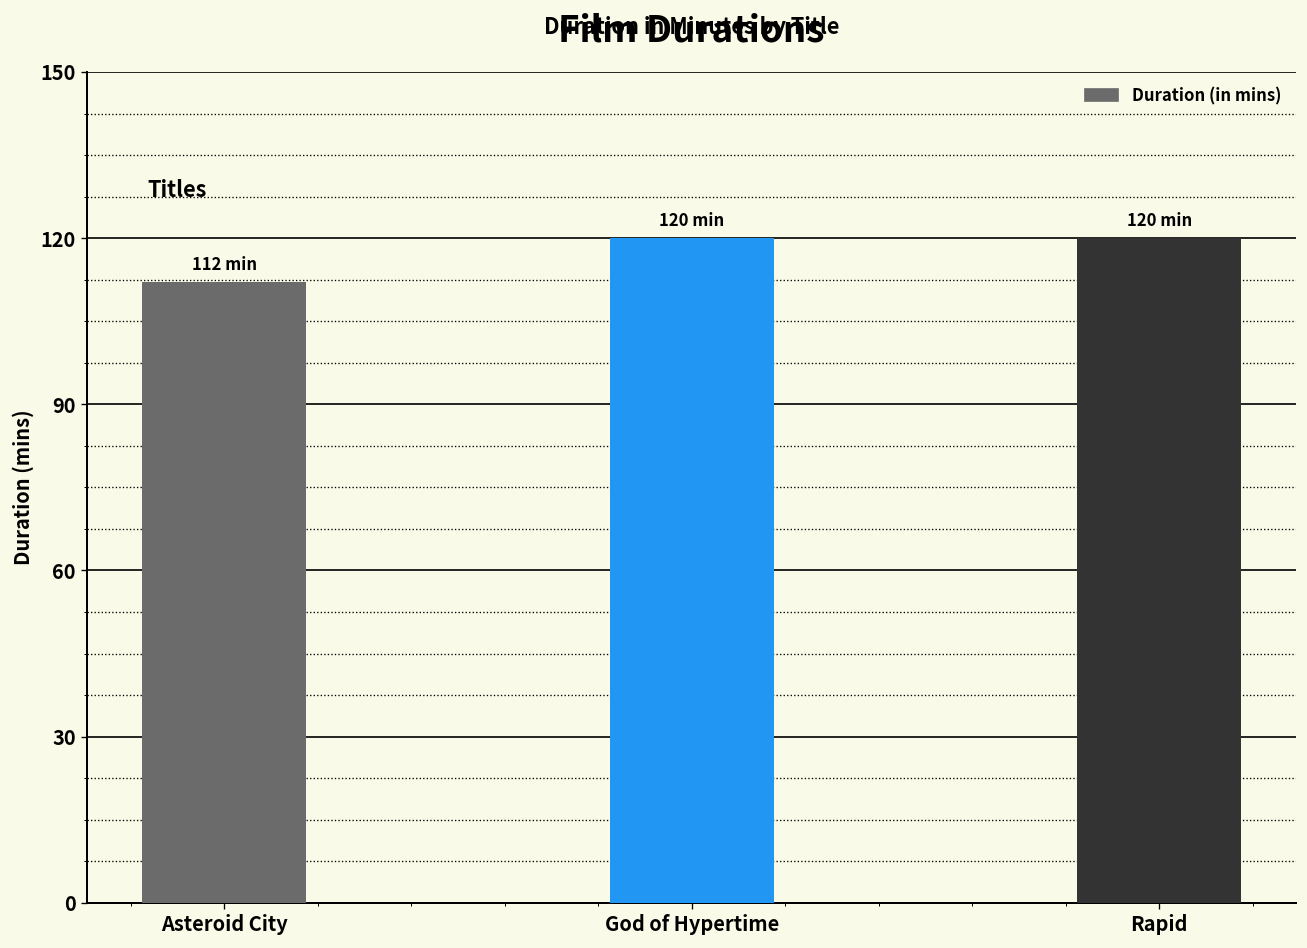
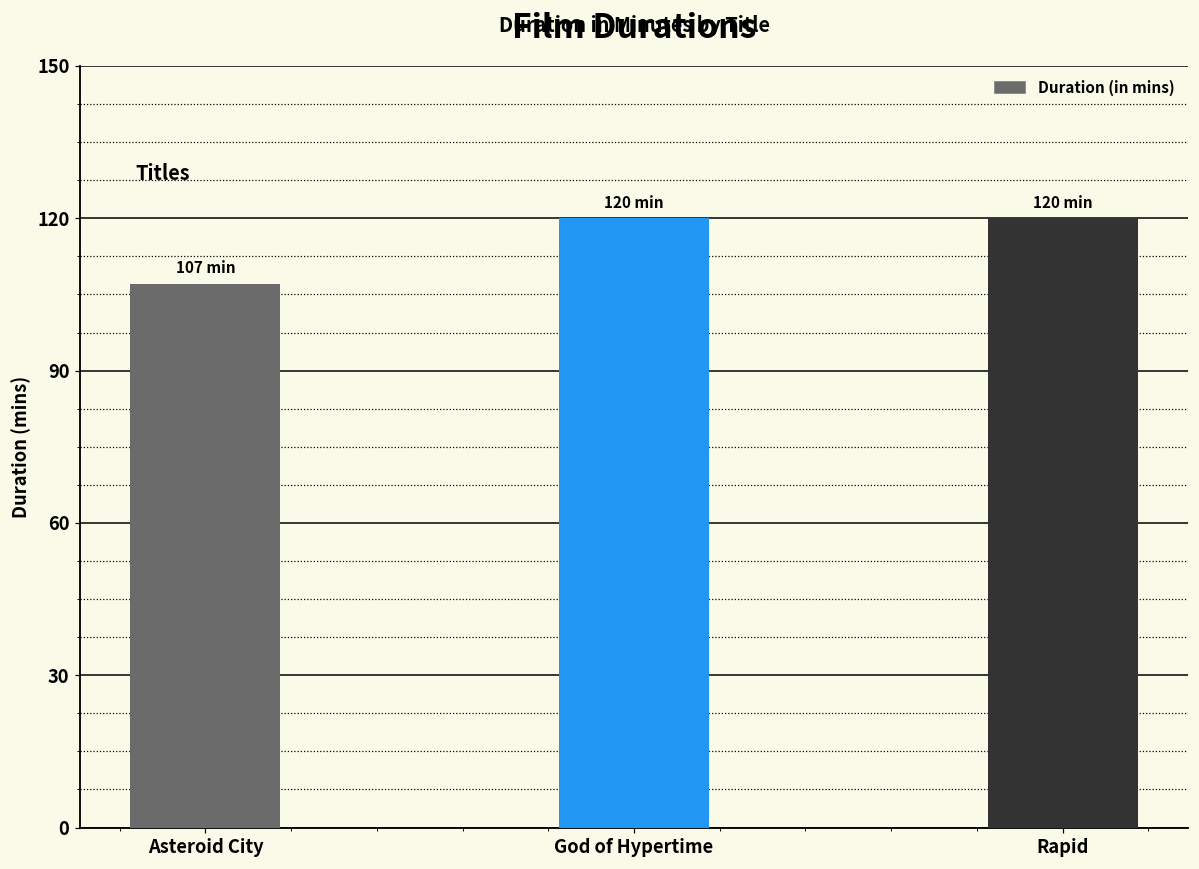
Asteroid City: 112 -> 107
